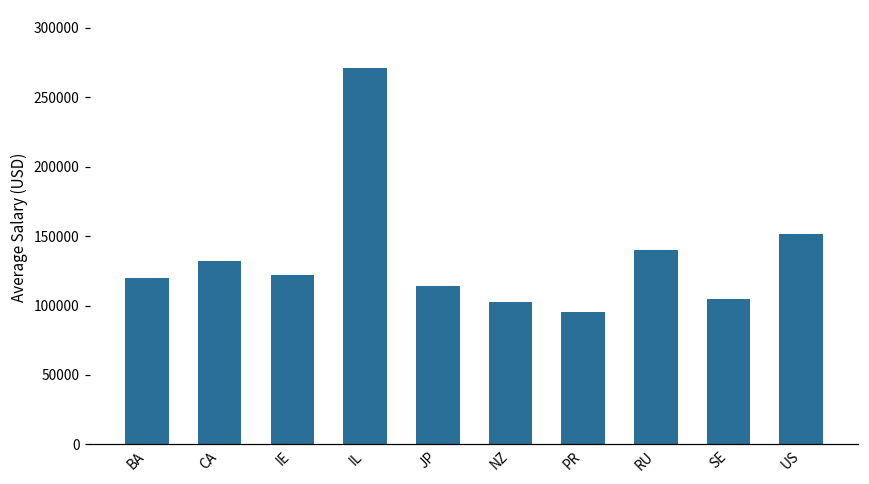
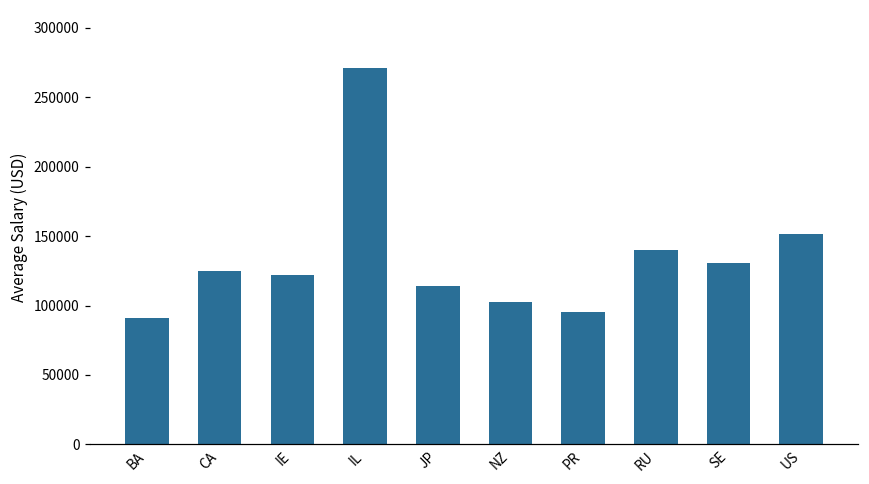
BA: 120000 -> 91000
CA: 132000 -> 125000
SE: 105000 -> 131000
